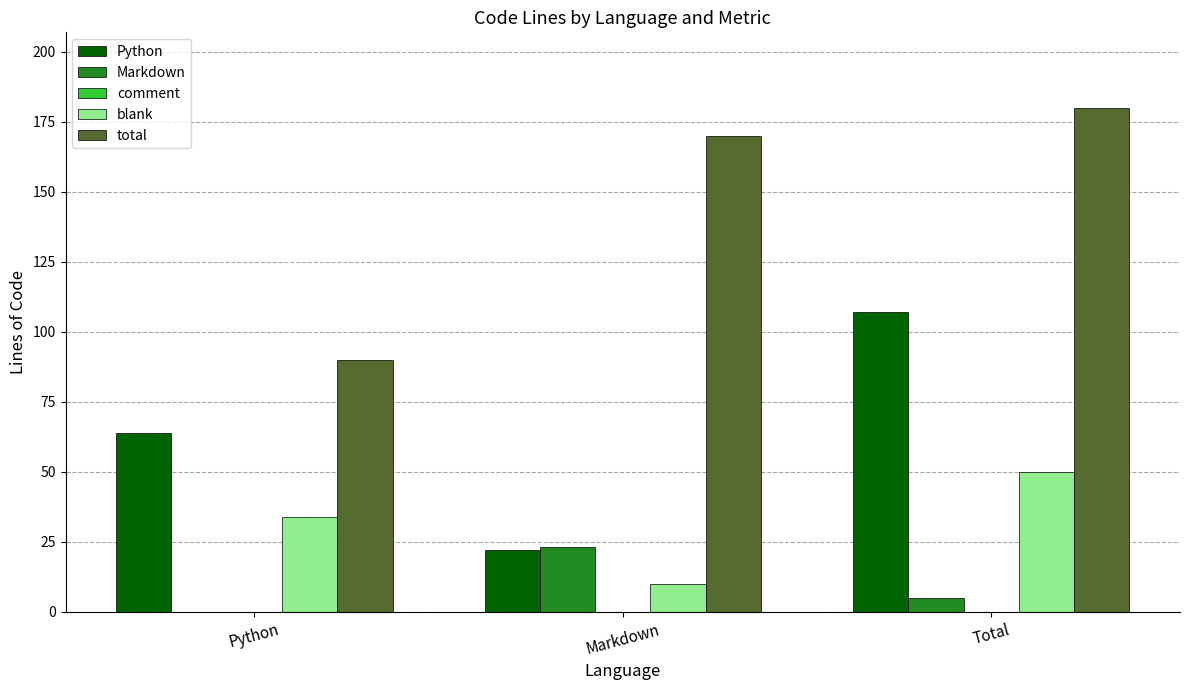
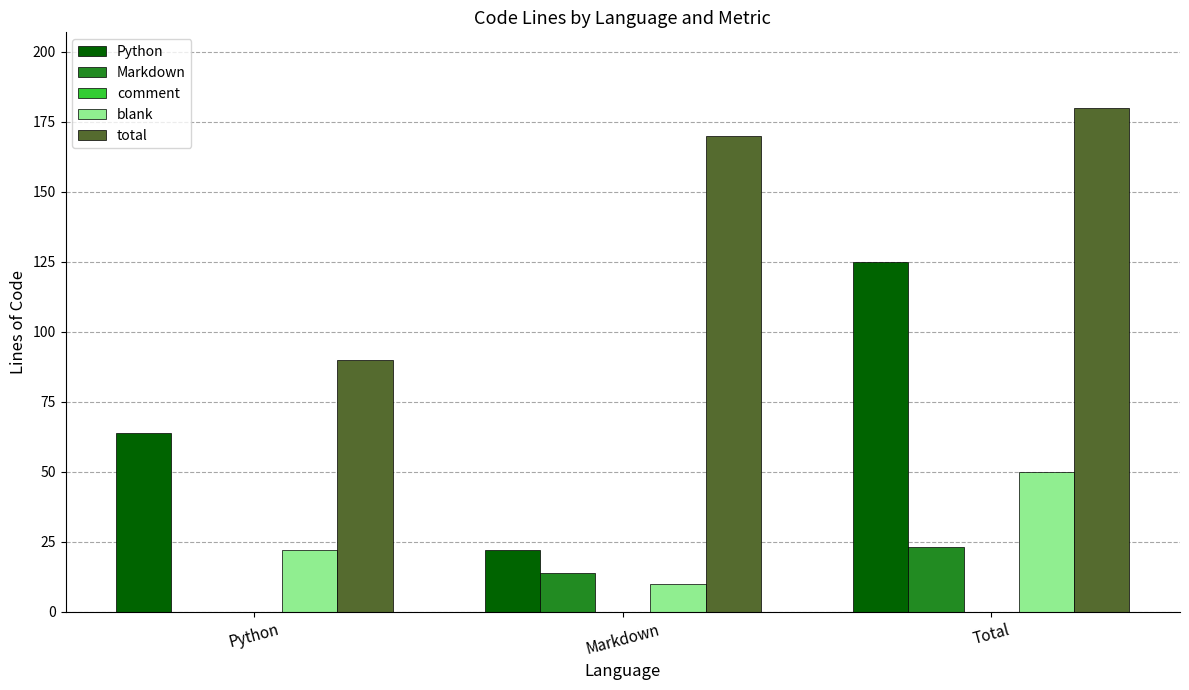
blank, Python: 34 -> 22
Markdown, Markdown: 23 -> 14
Python, Total: 107 -> 125
Markdown, Total: 5 -> 23
